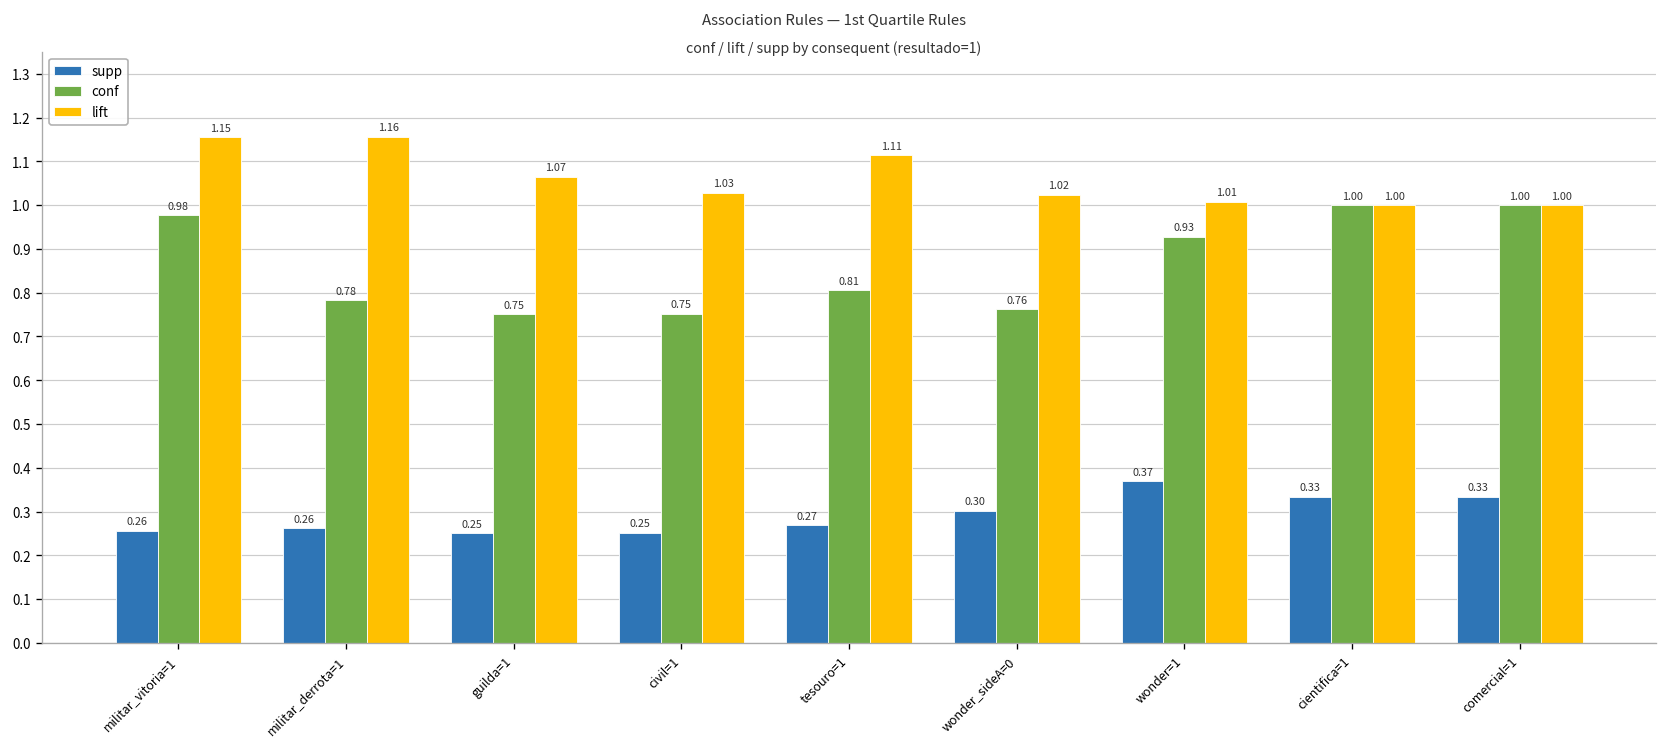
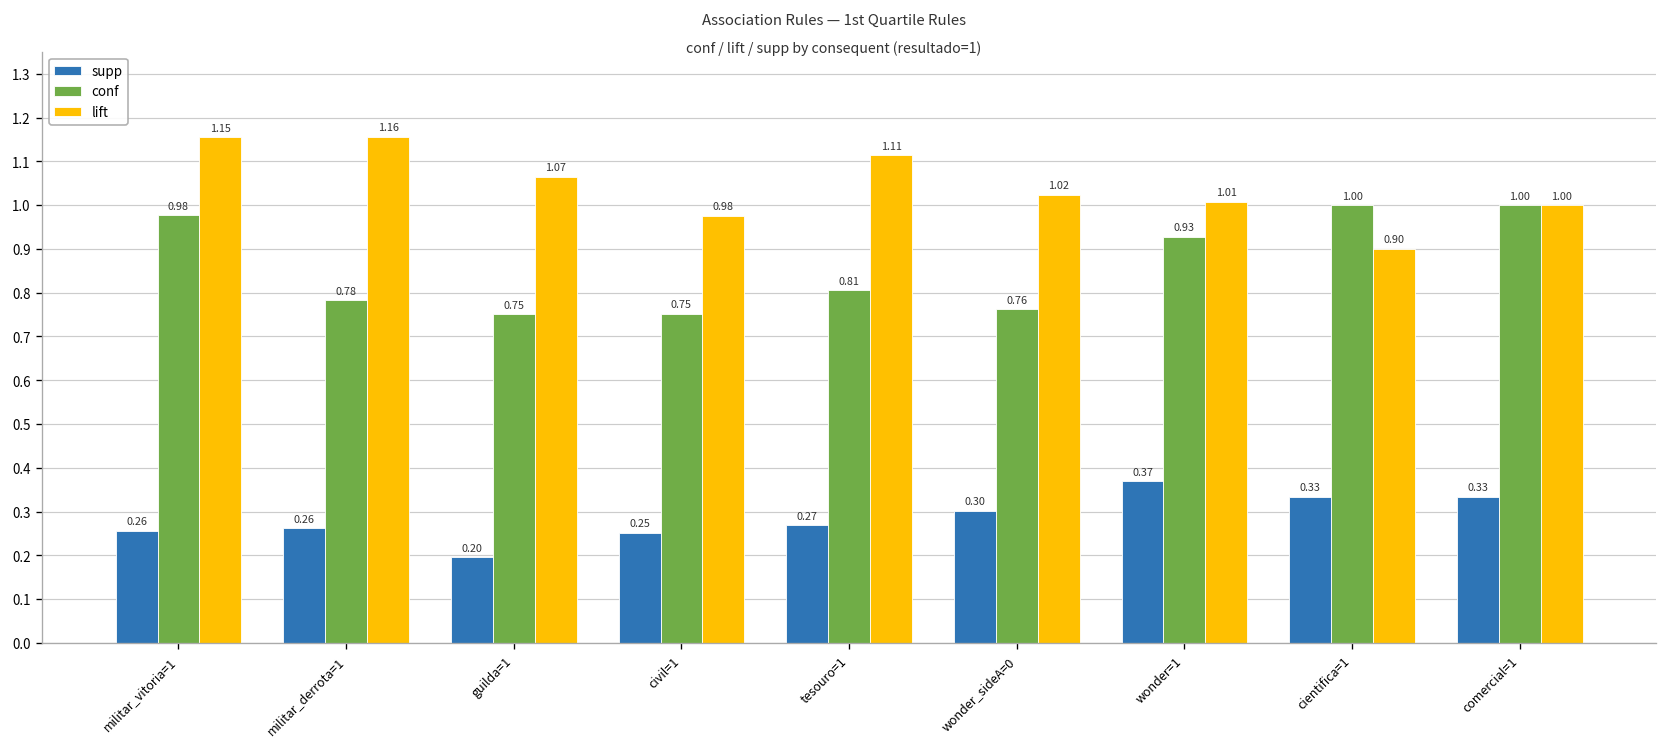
supp, guilda=1: 0.25 -> 0.20
lift, civil=1: 1.03 -> 0.98
lift, cientifica=1: 1.00 -> 0.90
